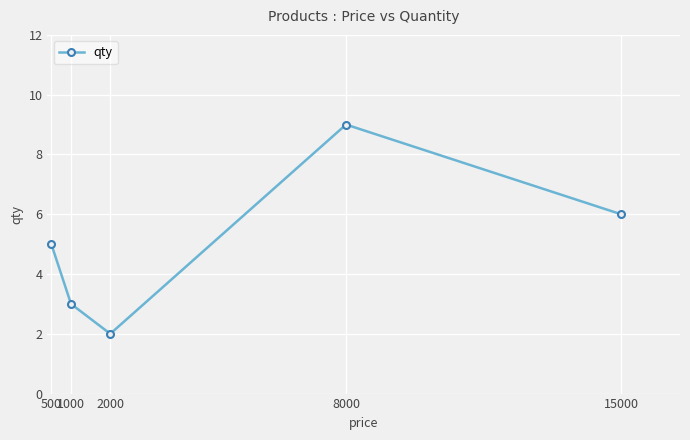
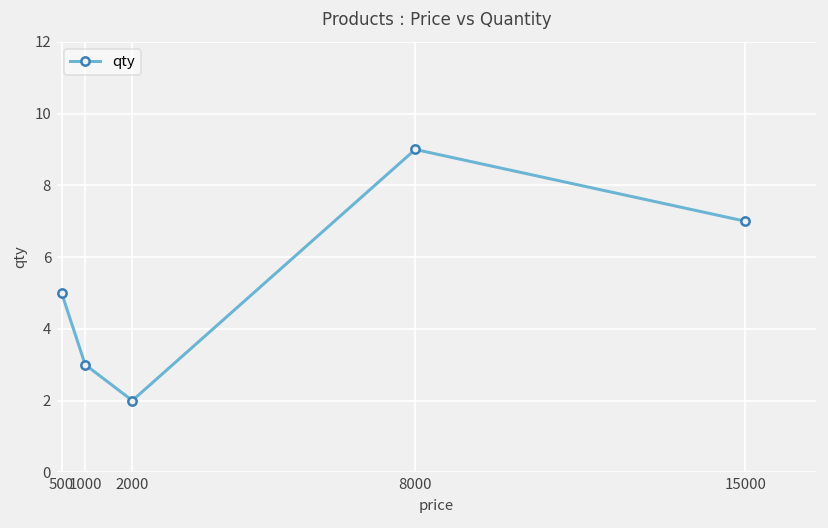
15000: 6 -> 7
